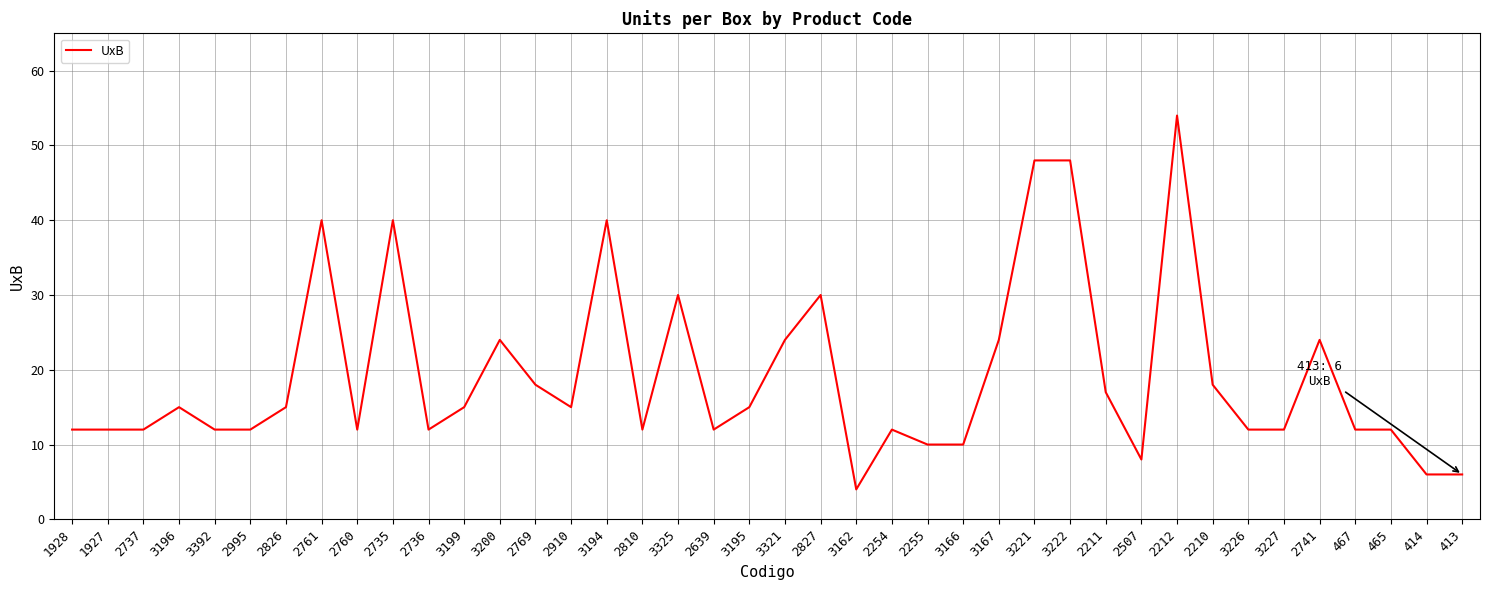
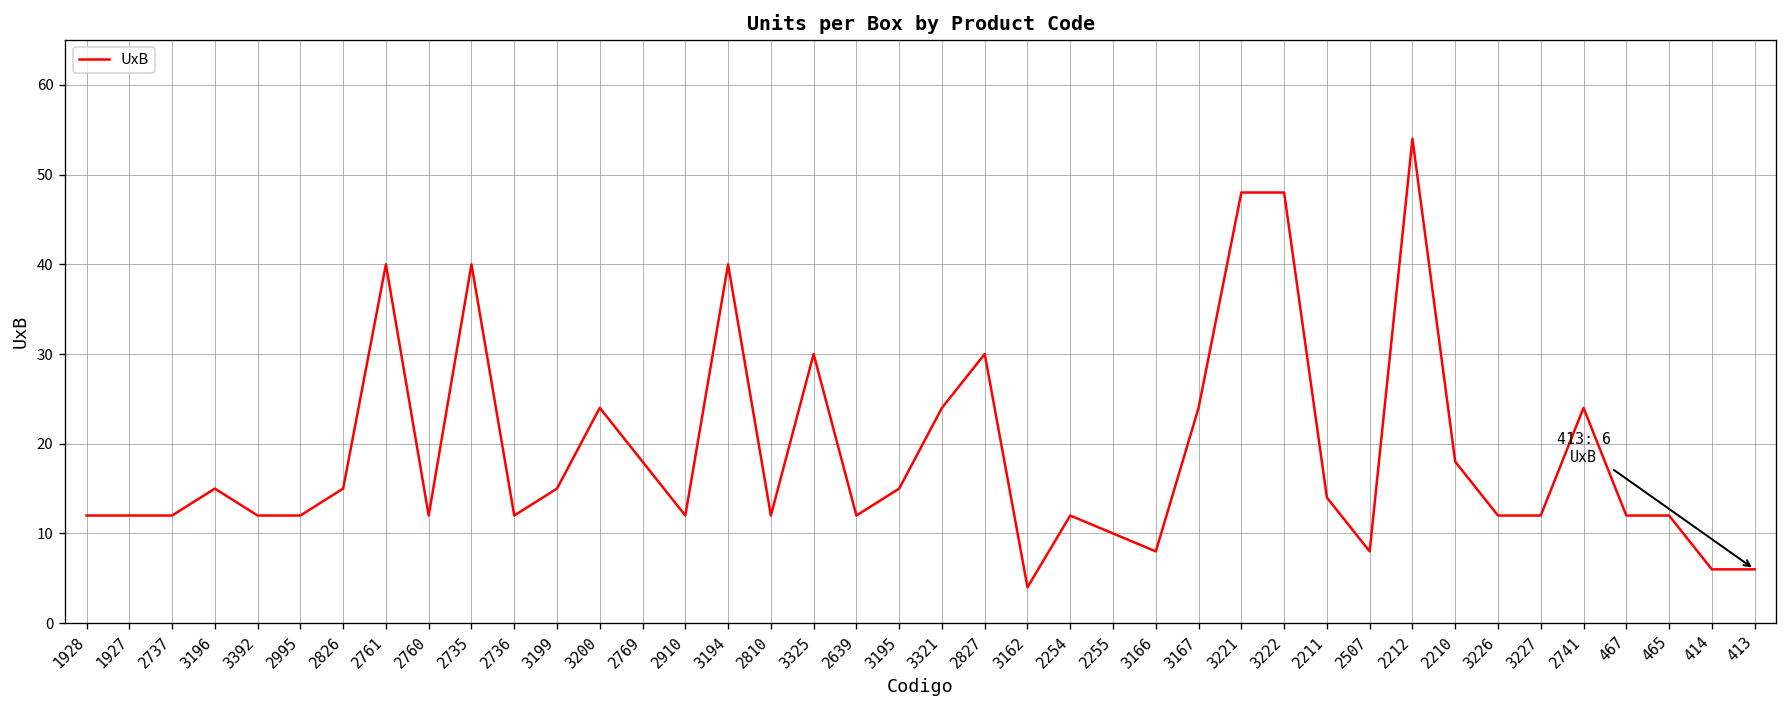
2910: 15 -> 12
3166: 10 -> 8
2211: 17 -> 14
